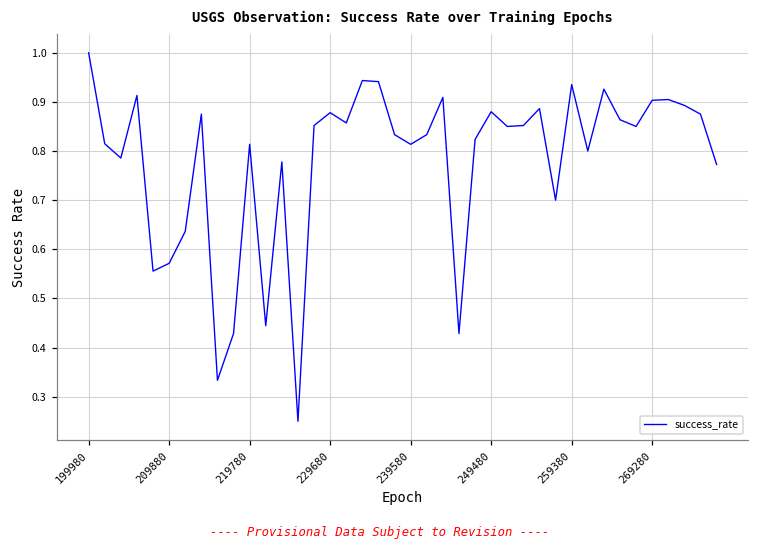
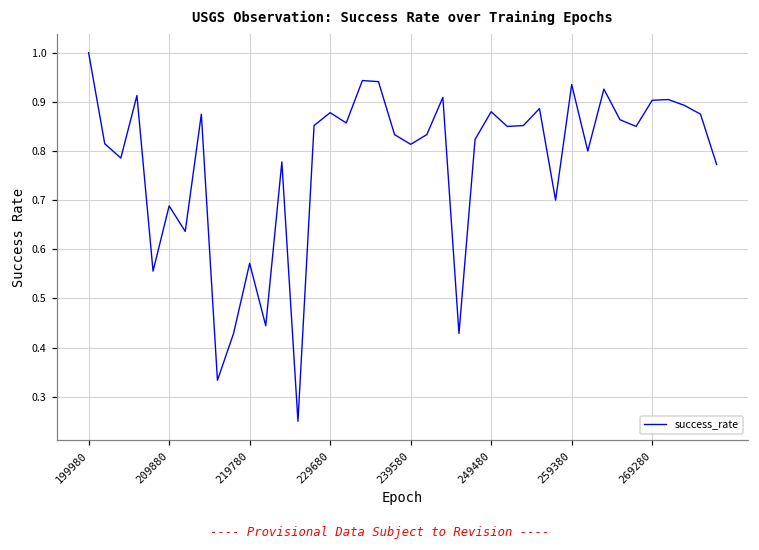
209880: 0.57 -> 0.69
219780: 0.81 -> 0.57
